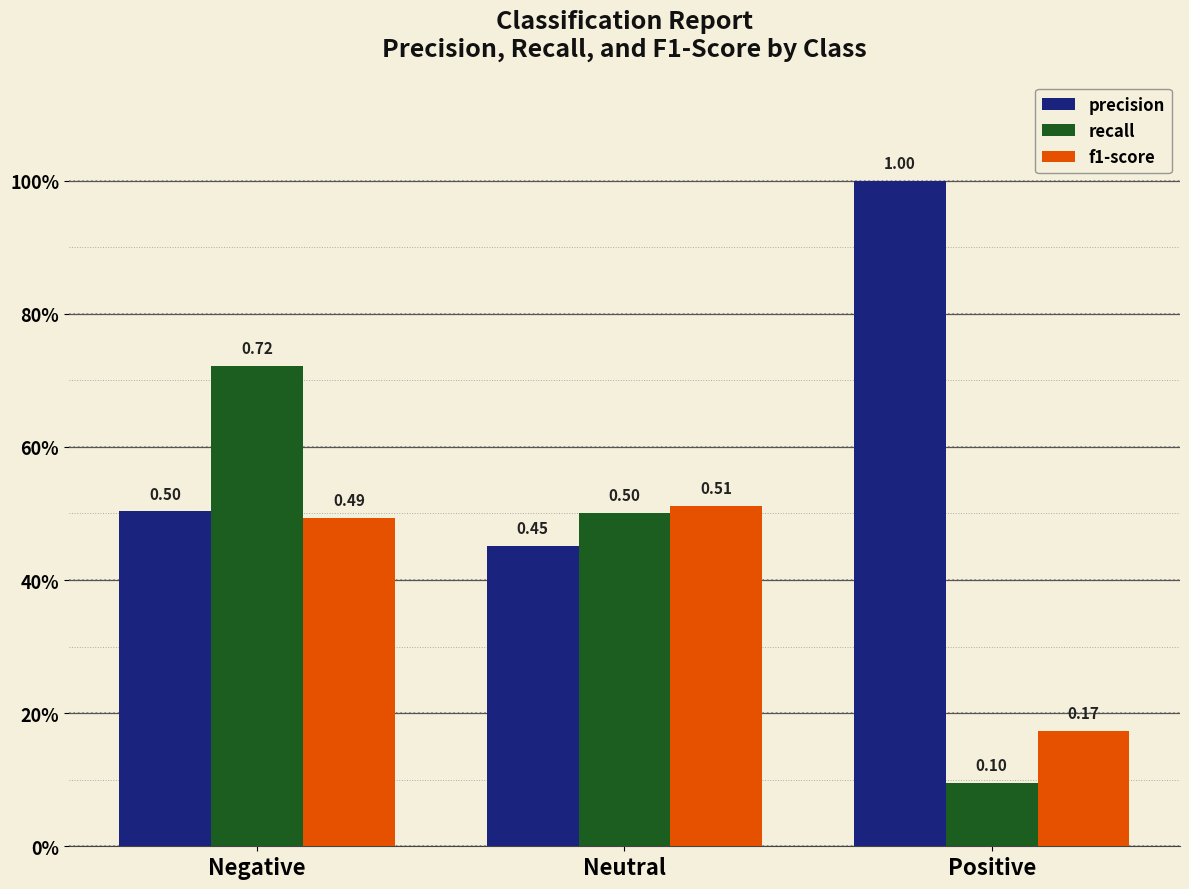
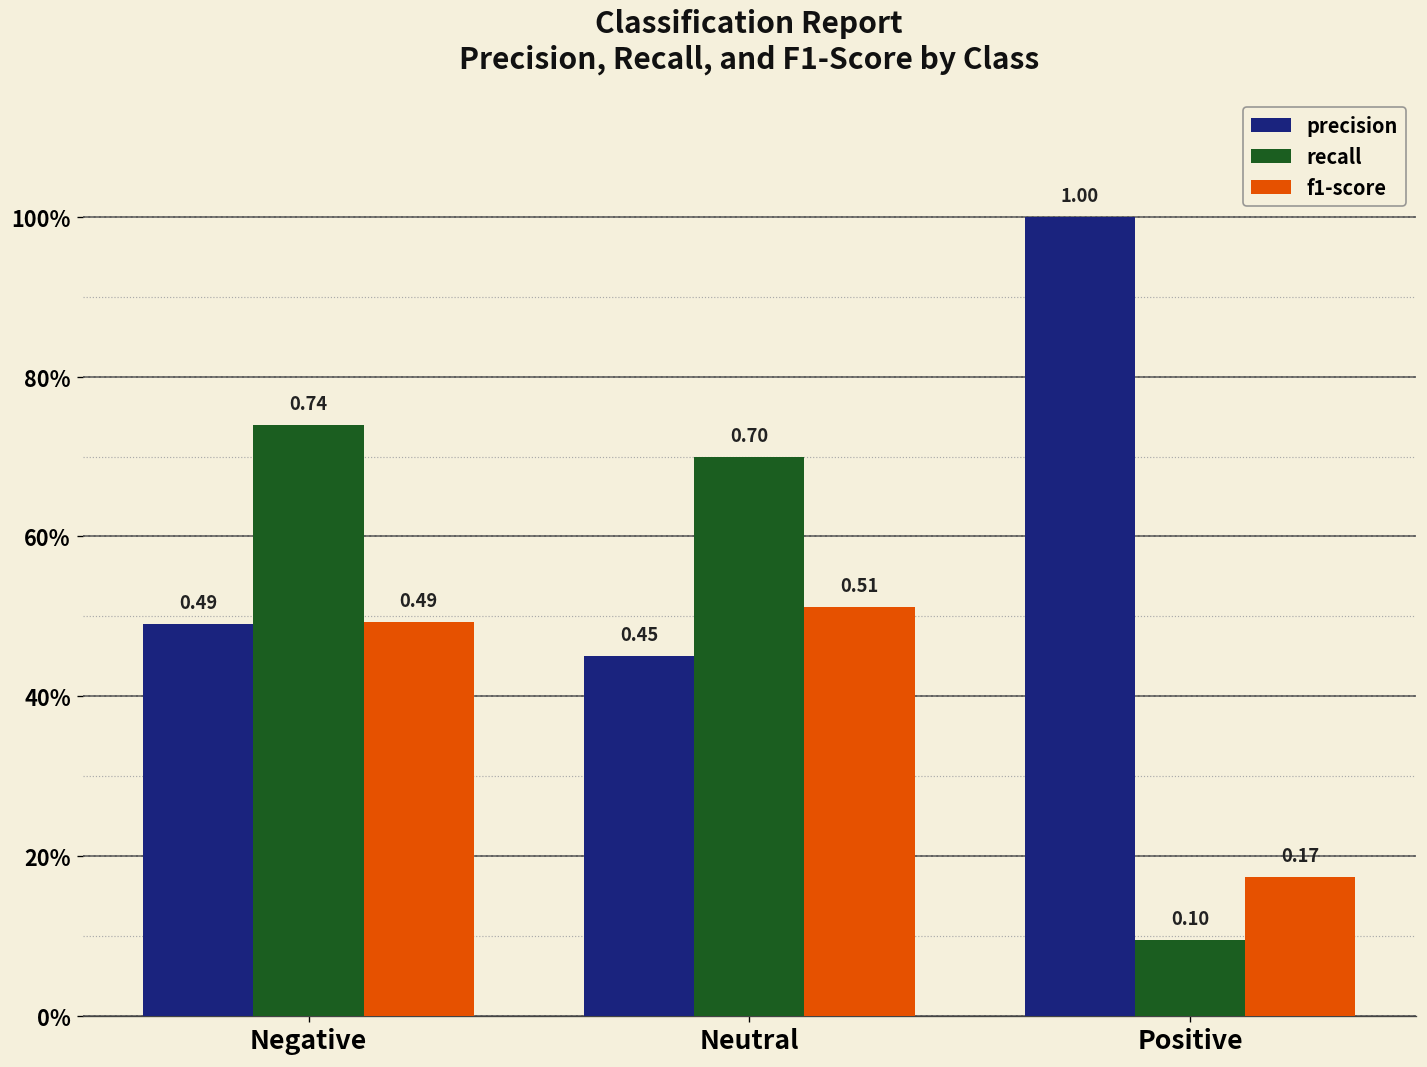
precision, Negative: 0.50 -> 0.49
recall, Negative: 0.72 -> 0.74
recall, Neutral: 0.50 -> 0.70
